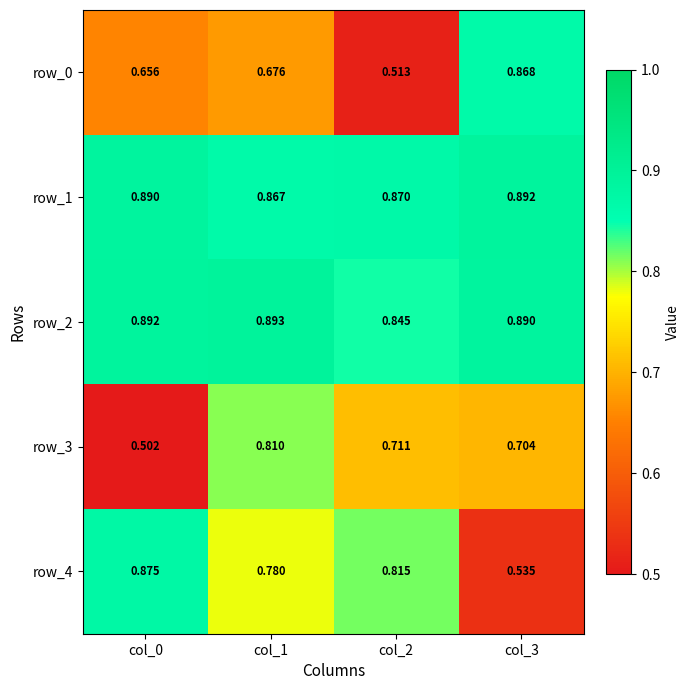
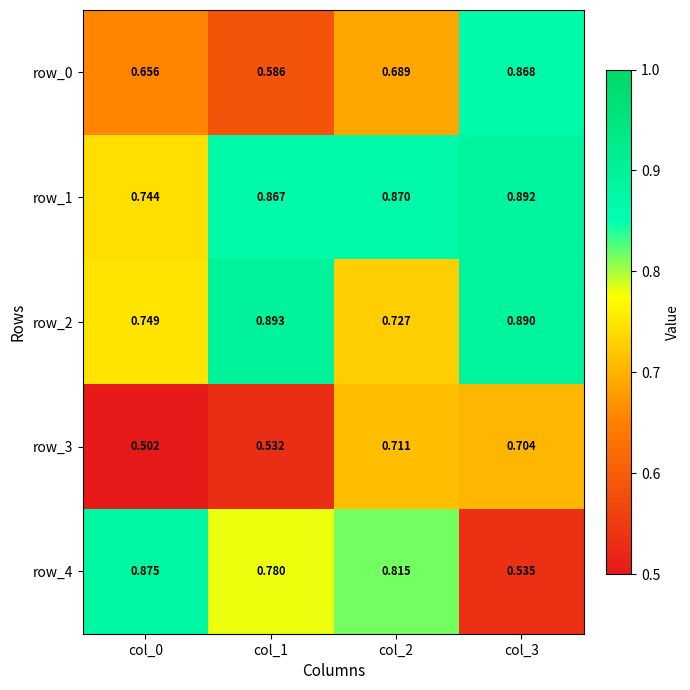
row_0, col_1: 0.676 -> 0.586
row_0, col_2: 0.513 -> 0.689
row_1, col_0: 0.890 -> 0.744
row_2, col_0: 0.892 -> 0.749
row_2, col_2: 0.845 -> 0.727
row_3, col_1: 0.810 -> 0.532
